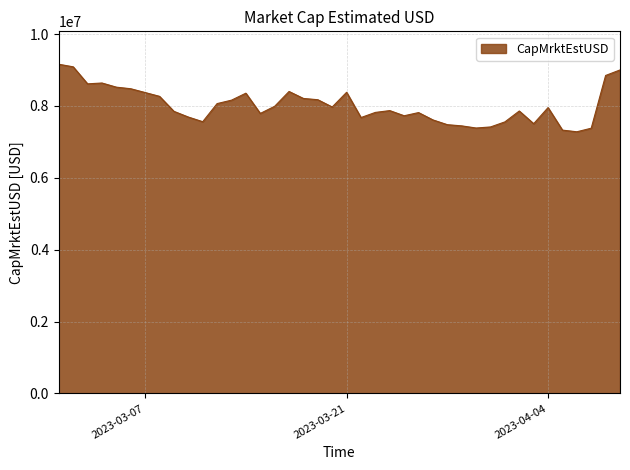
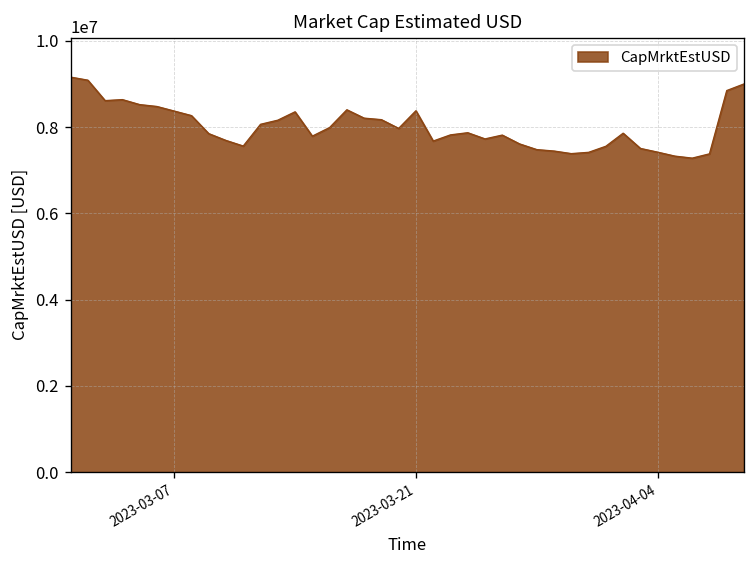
2023-04-04: 8000000 -> 7400000
